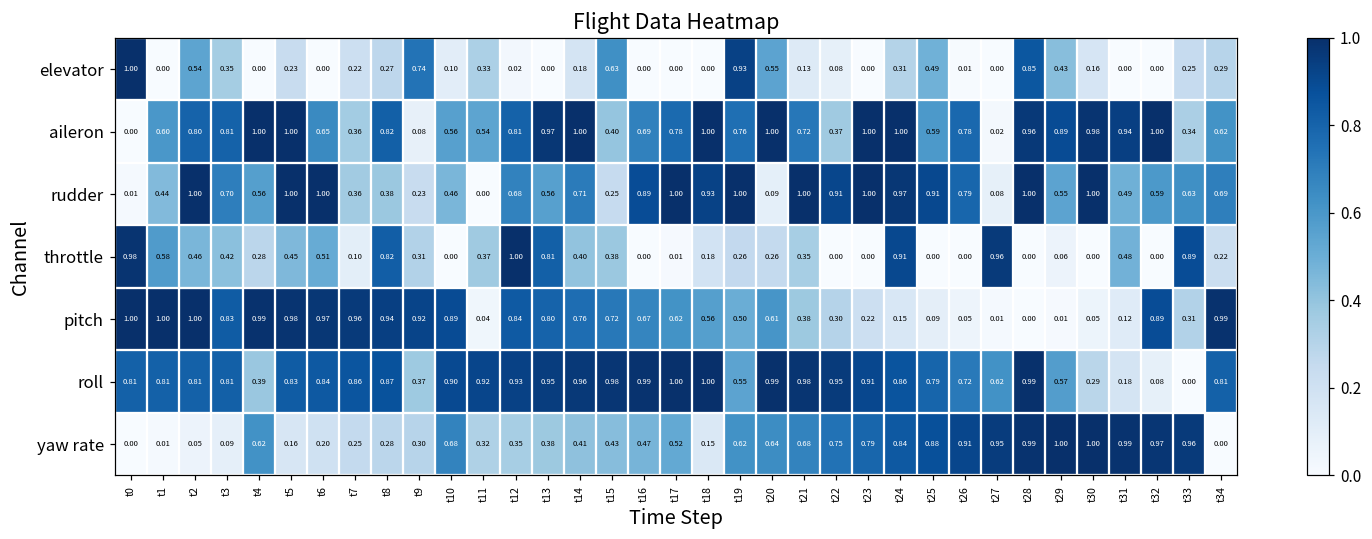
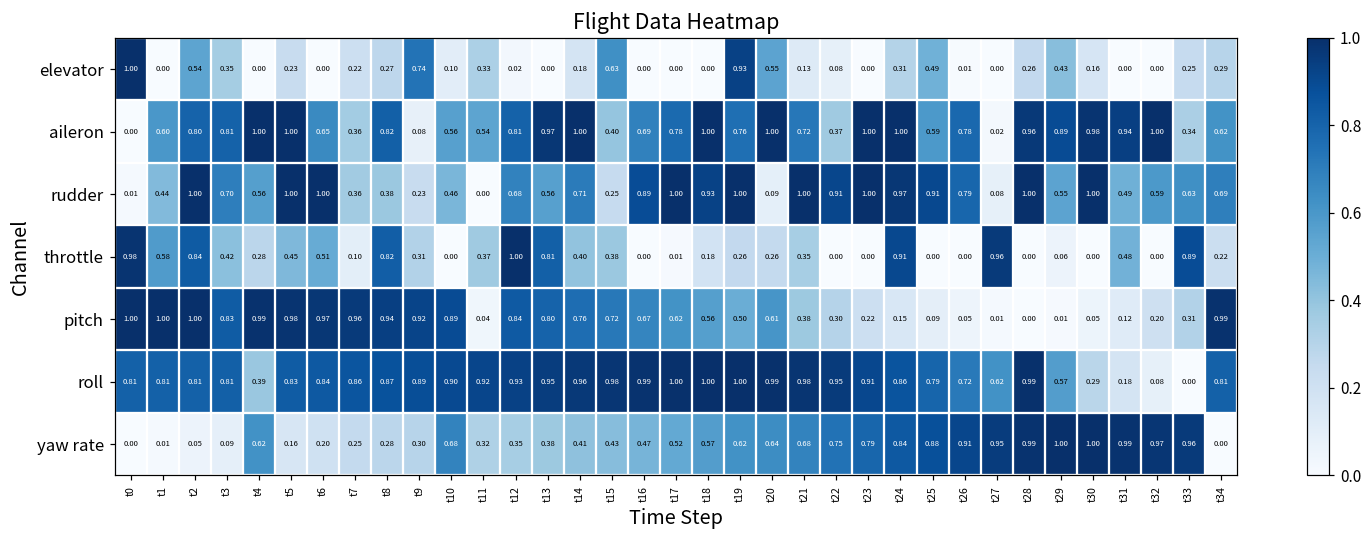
elevator, t28: 0.85 -> 0.26
throttle, t2: 0.46 -> 0.84
pitch, t32: 0.89 -> 0.20
roll, t9: 0.37 -> 0.89
roll, t19: 0.55 -> 1.00
yaw rate, t18: 0.15 -> 0.57
